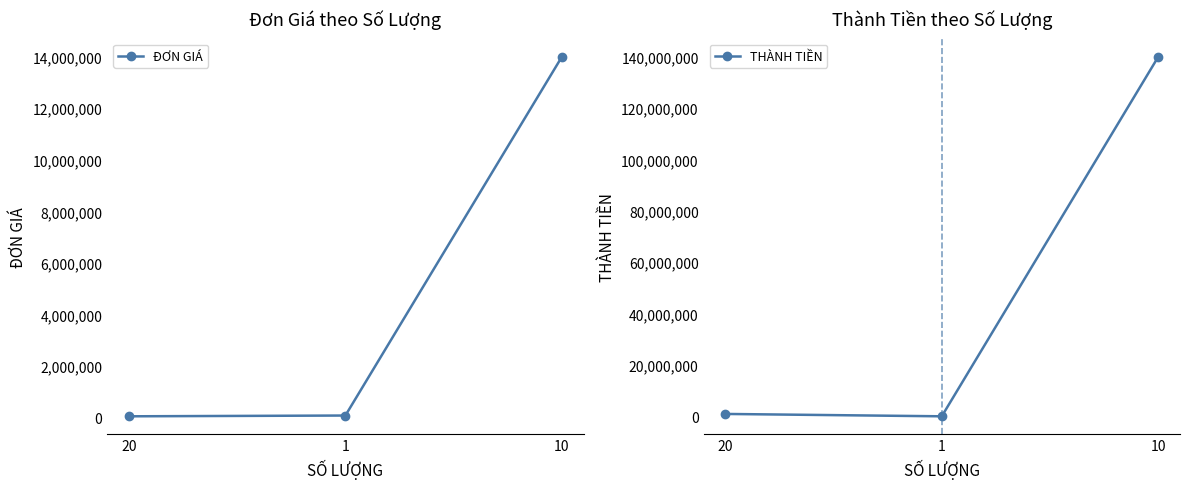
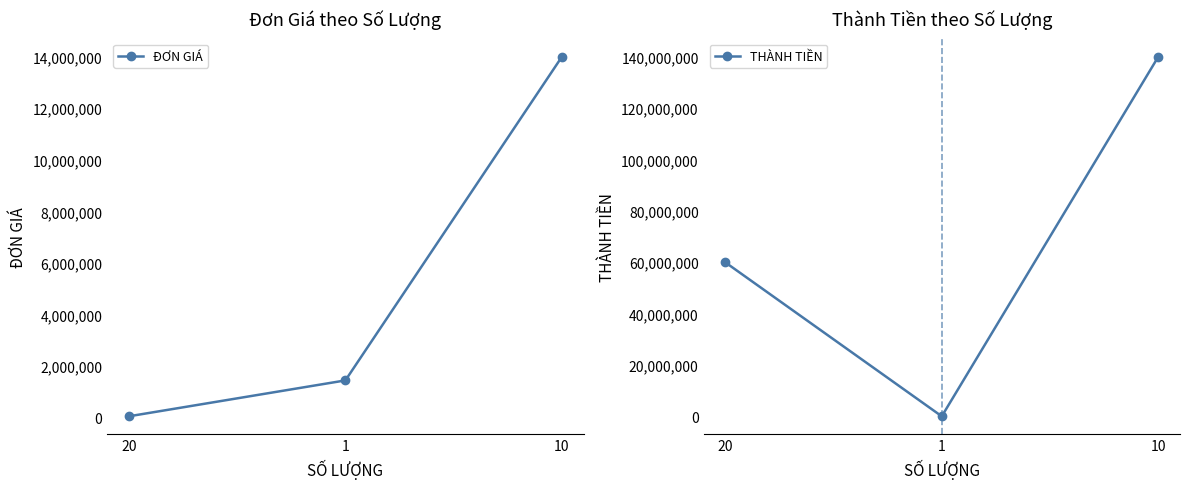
Đơn Giá theo Số Lượng, 1: 100,000 -> 1,400,000
Thành Tiền theo Số Lượng, 20: 1,000,000 -> 60,000,000
